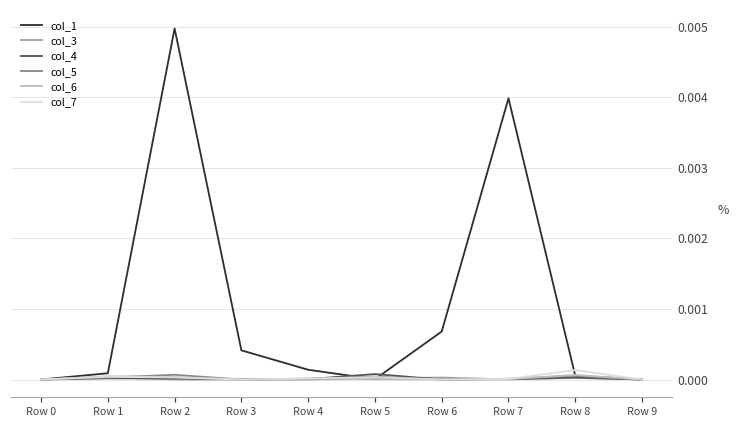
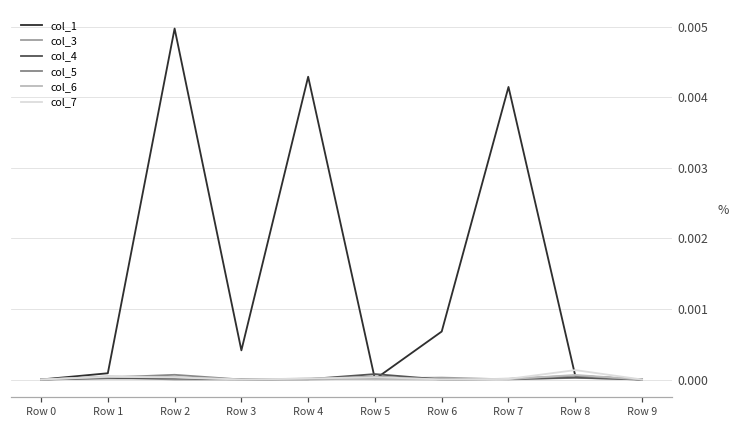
col_1, Row 4: 0.0001 -> 0.0043
col_1, Row 7: 0.0040 -> 0.0041
